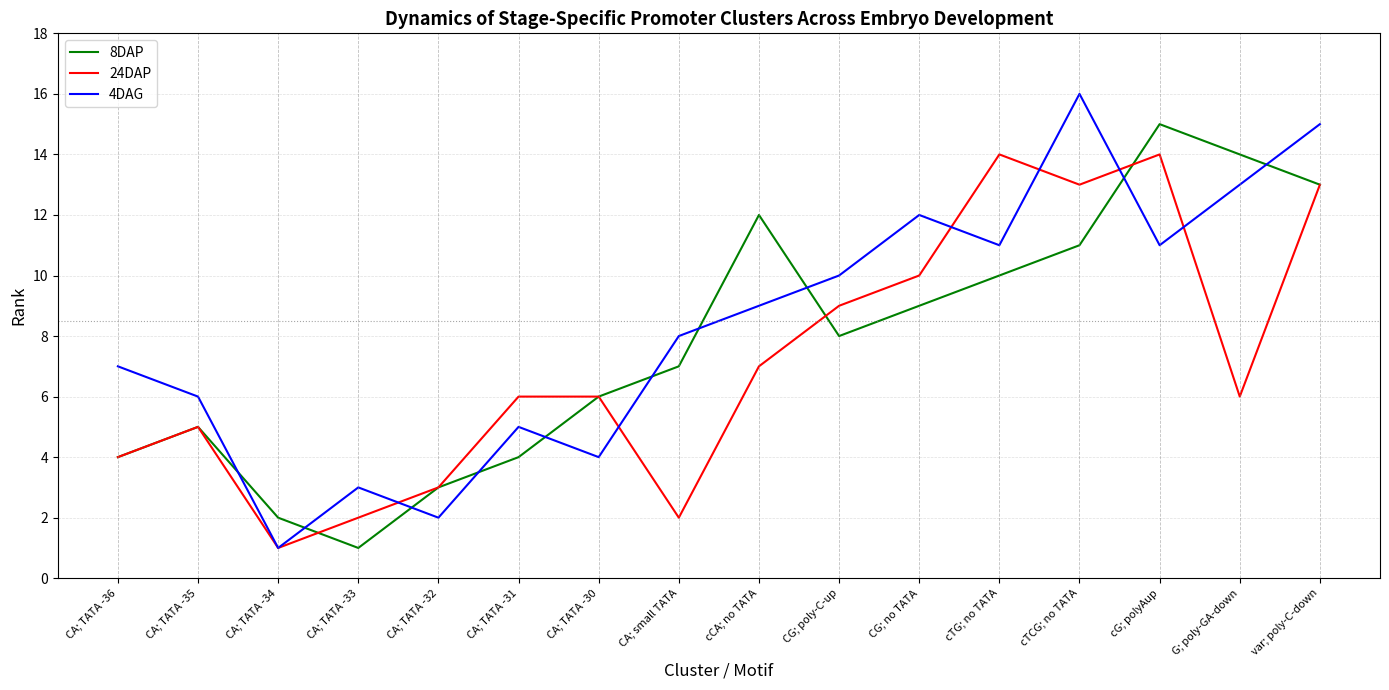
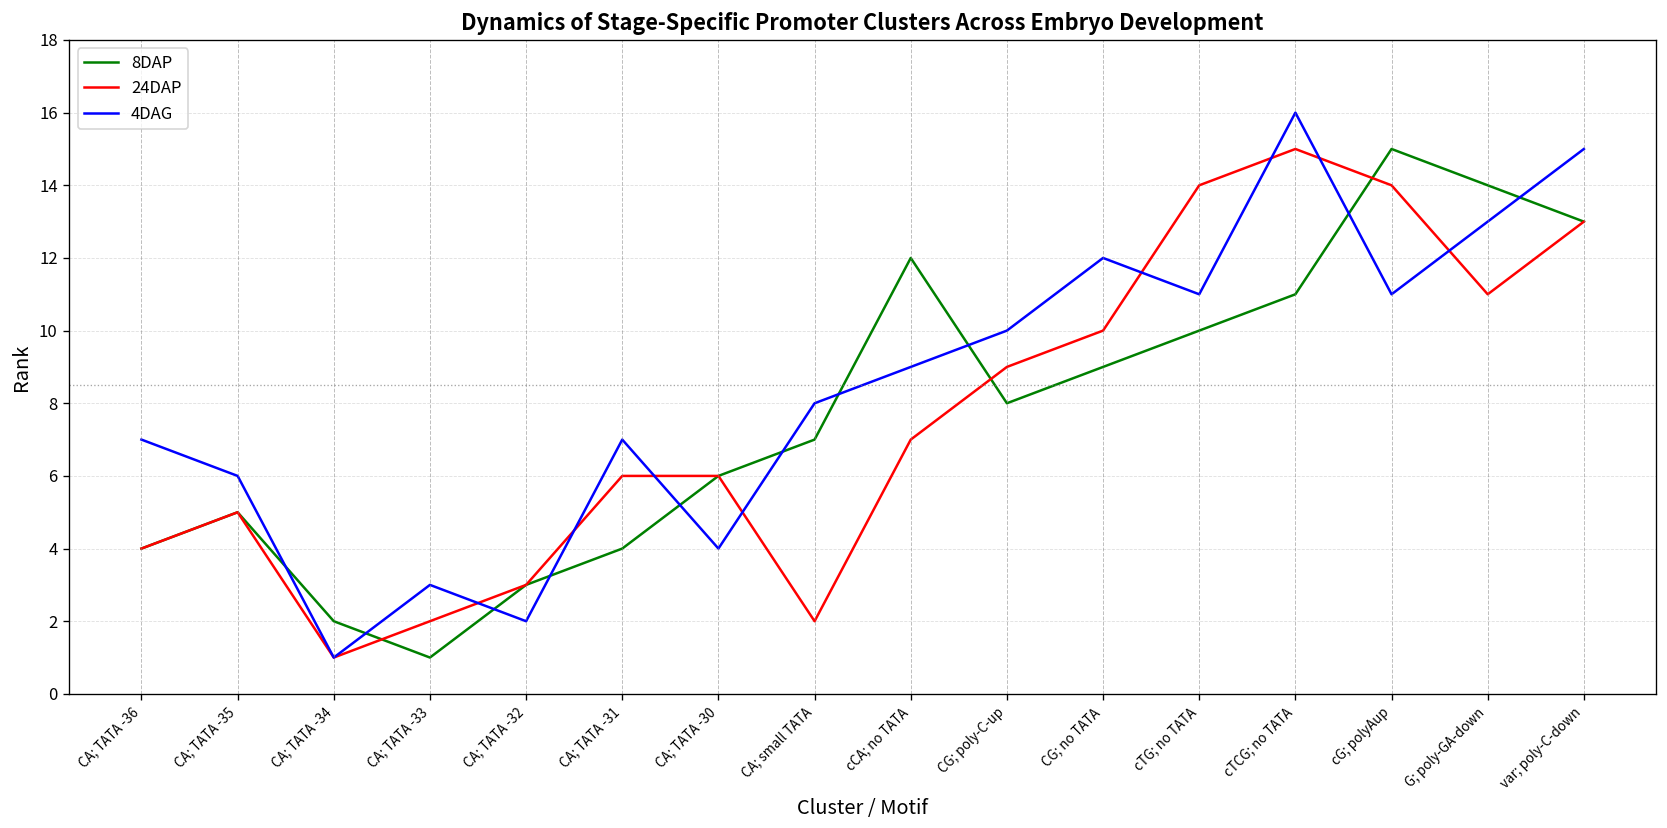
4DAG, CA; TATA -31: 5 -> 7
24DAP, cTCG; no TATA: 13 -> 15
24DAP, G; poly-GA-down: 6 -> 11
